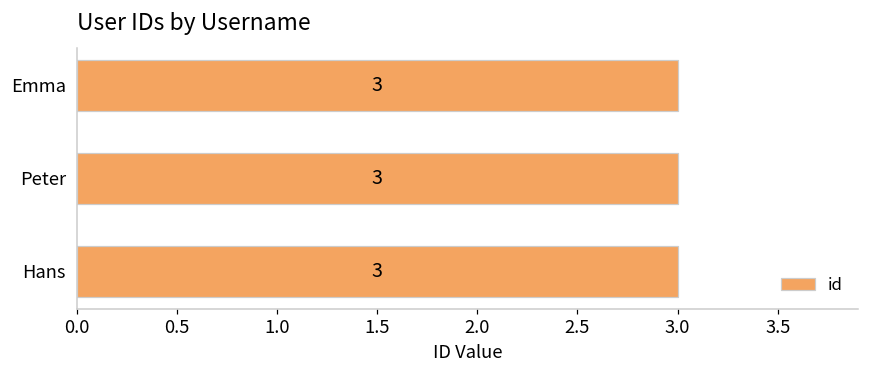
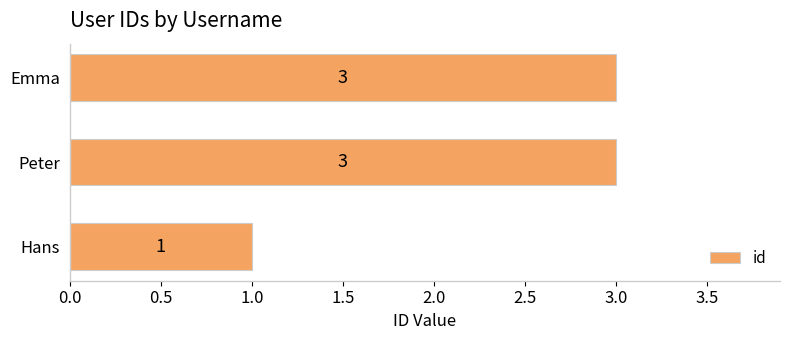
Hans: 3 -> 1
